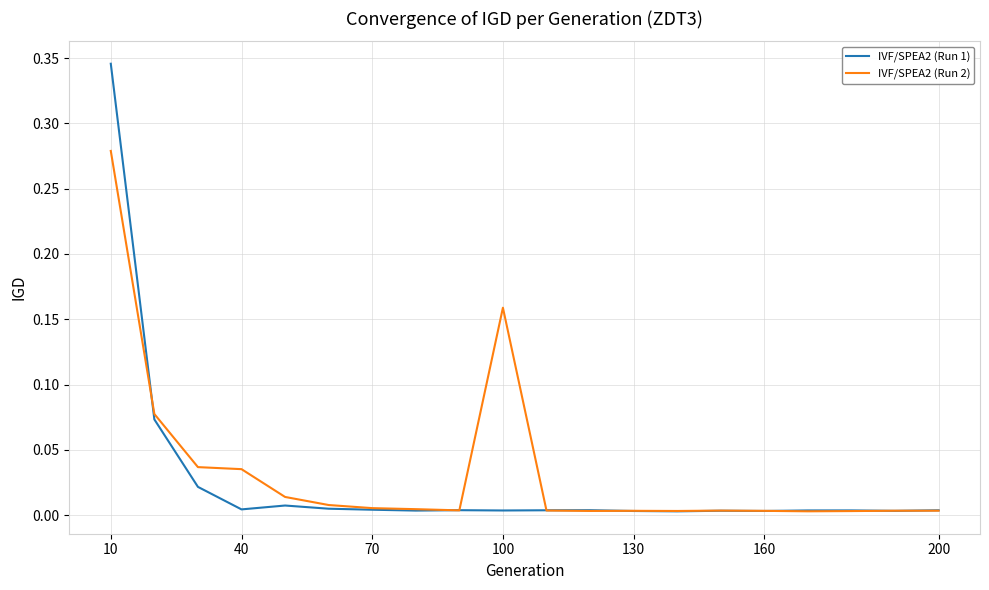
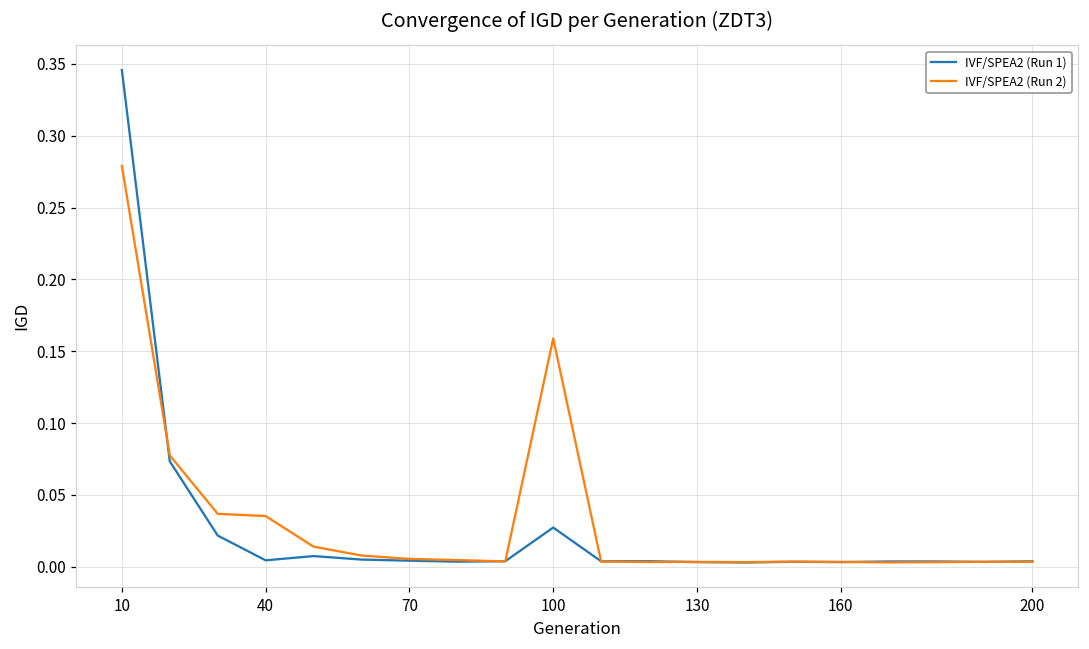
IVF/SPEA2 (Run 1), 100: 0.004 -> 0.027
